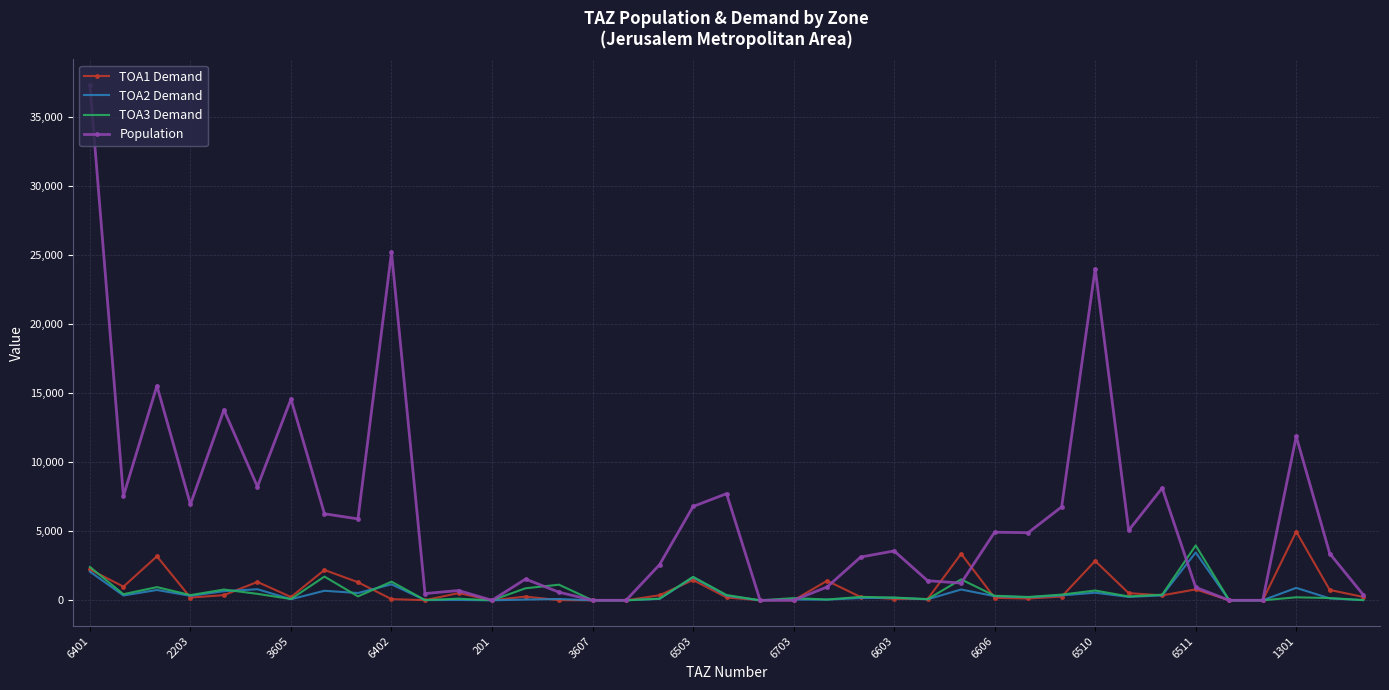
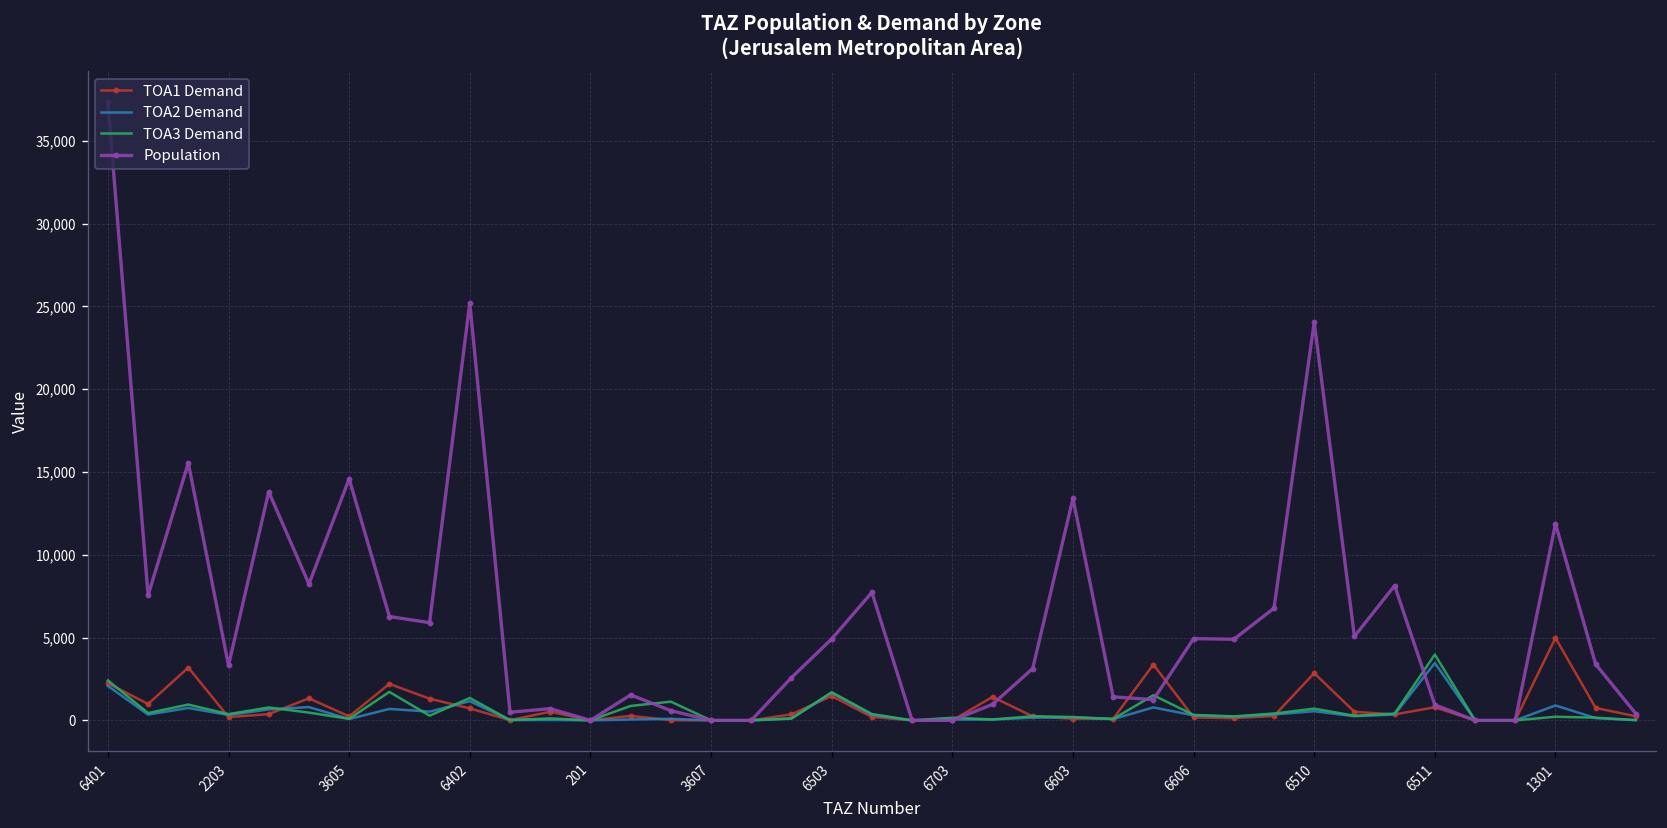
Population, 2203: 7,000 -> 3,300
TOA1 Demand, 6402: 100 -> 700
Population, 6503: 6,800 -> 4,900
Population, 6603: 3,600 -> 13,400
